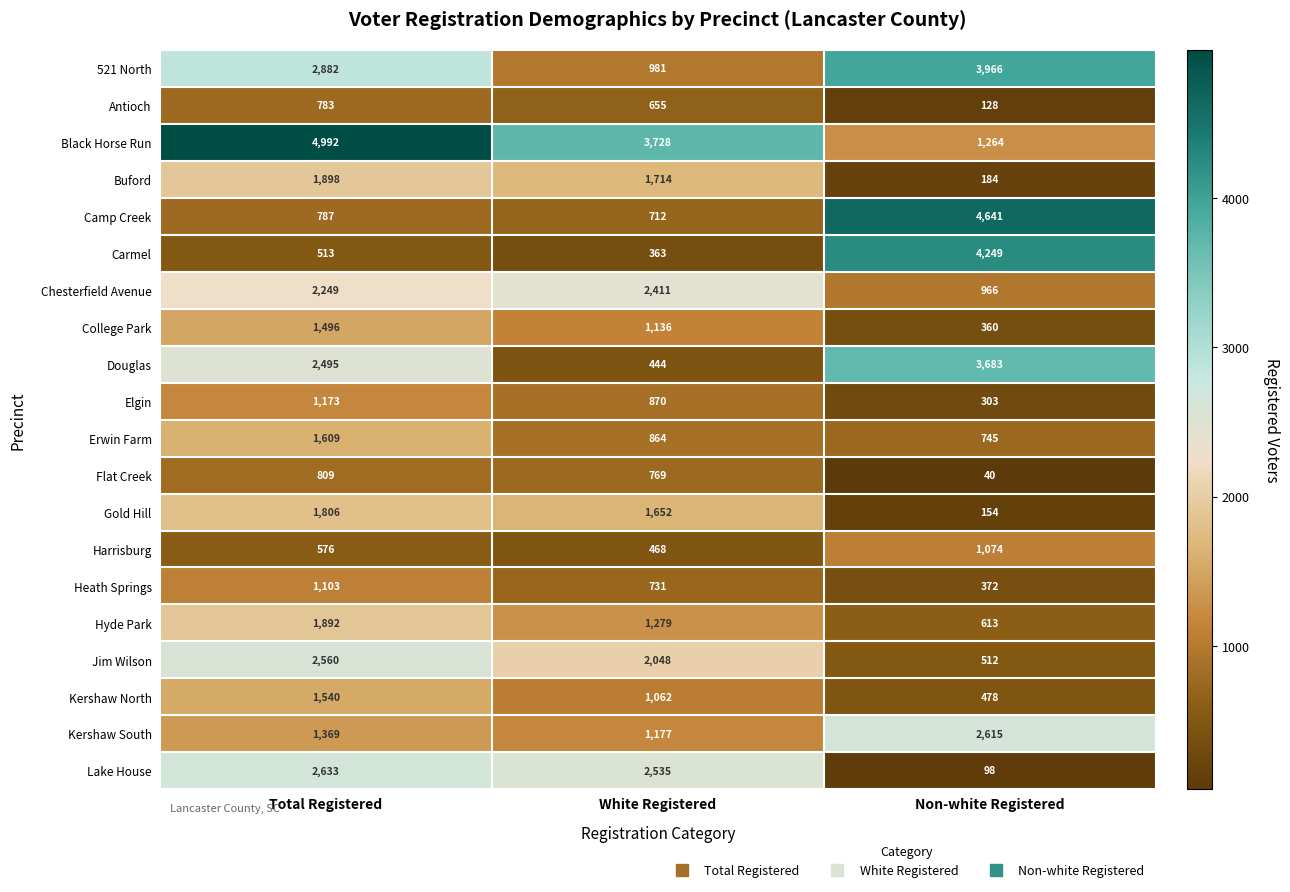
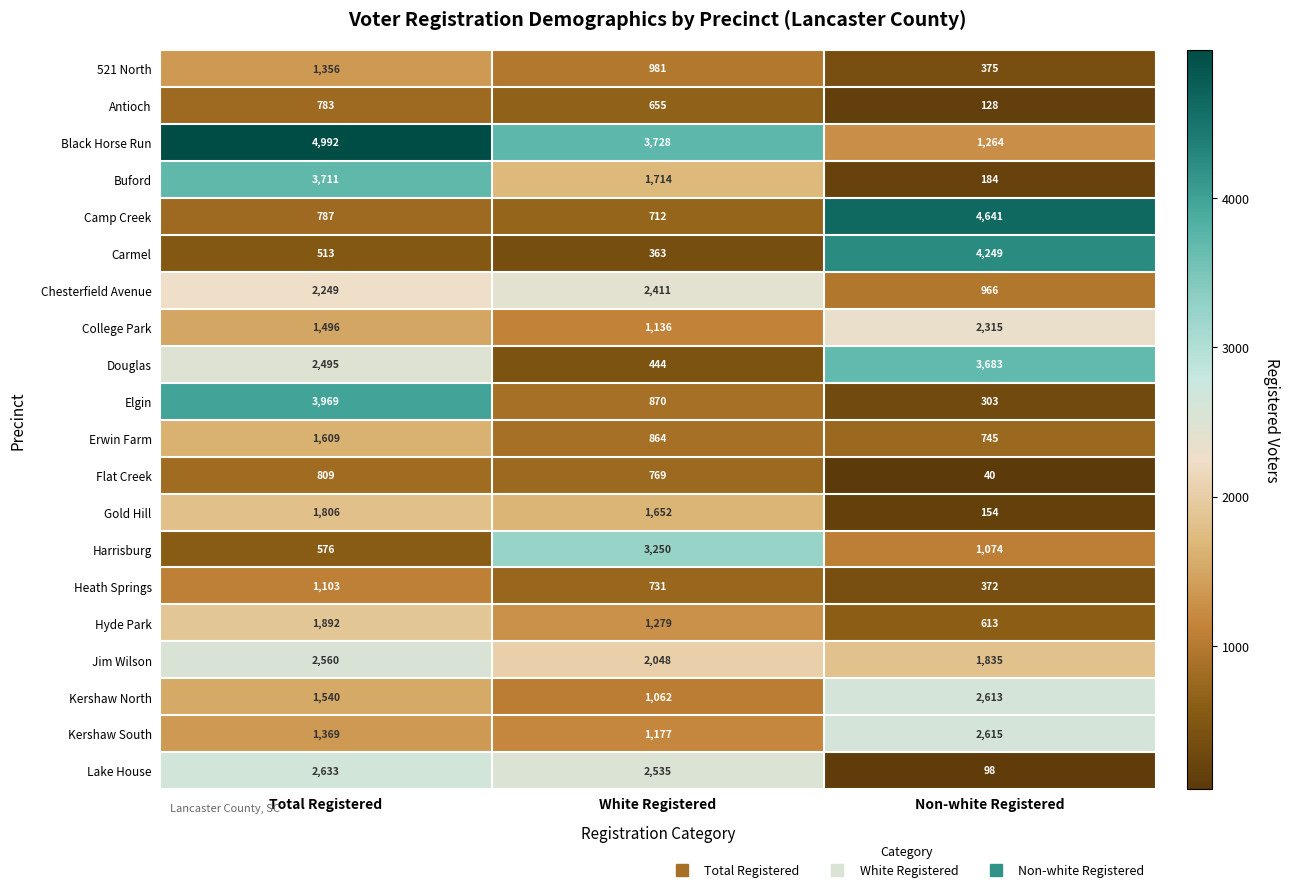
521 North, Total Registered: 2,882 -> 1,356
521 North, Non-white Registered: 3,966 -> 375
Buford, Total Registered: 1,898 -> 3,711
College Park, Non-white Registered: 360 -> 2,315
Elgin, Total Registered: 1,173 -> 3,969
Harrisburg, White Registered: 468 -> 3,250
Jim Wilson, Non-white Registered: 512 -> 1,835
Kershaw North, Non-white Registered: 478 -> 2,613
